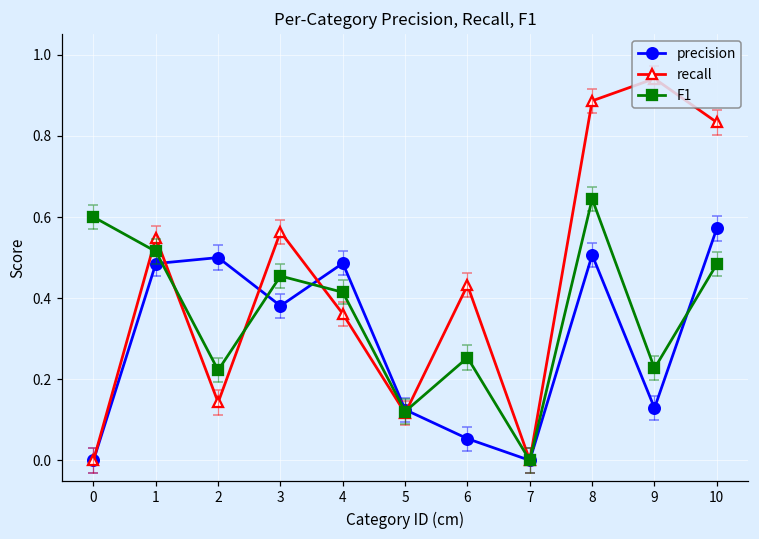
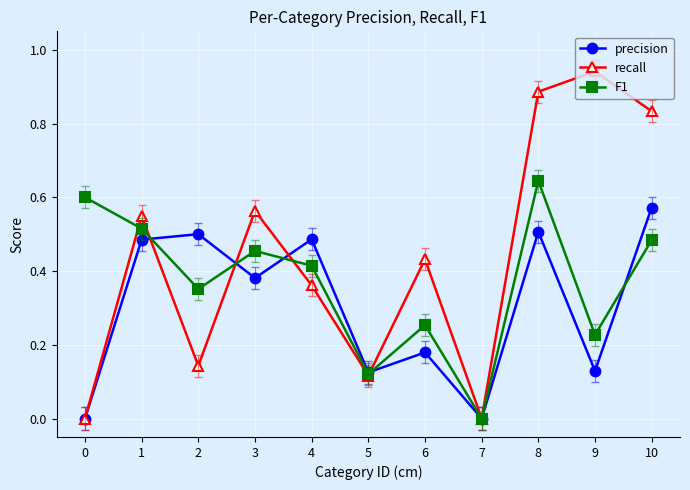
F1, 2: 0.22 -> 0.35
precision, 6: 0.05 -> 0.18
